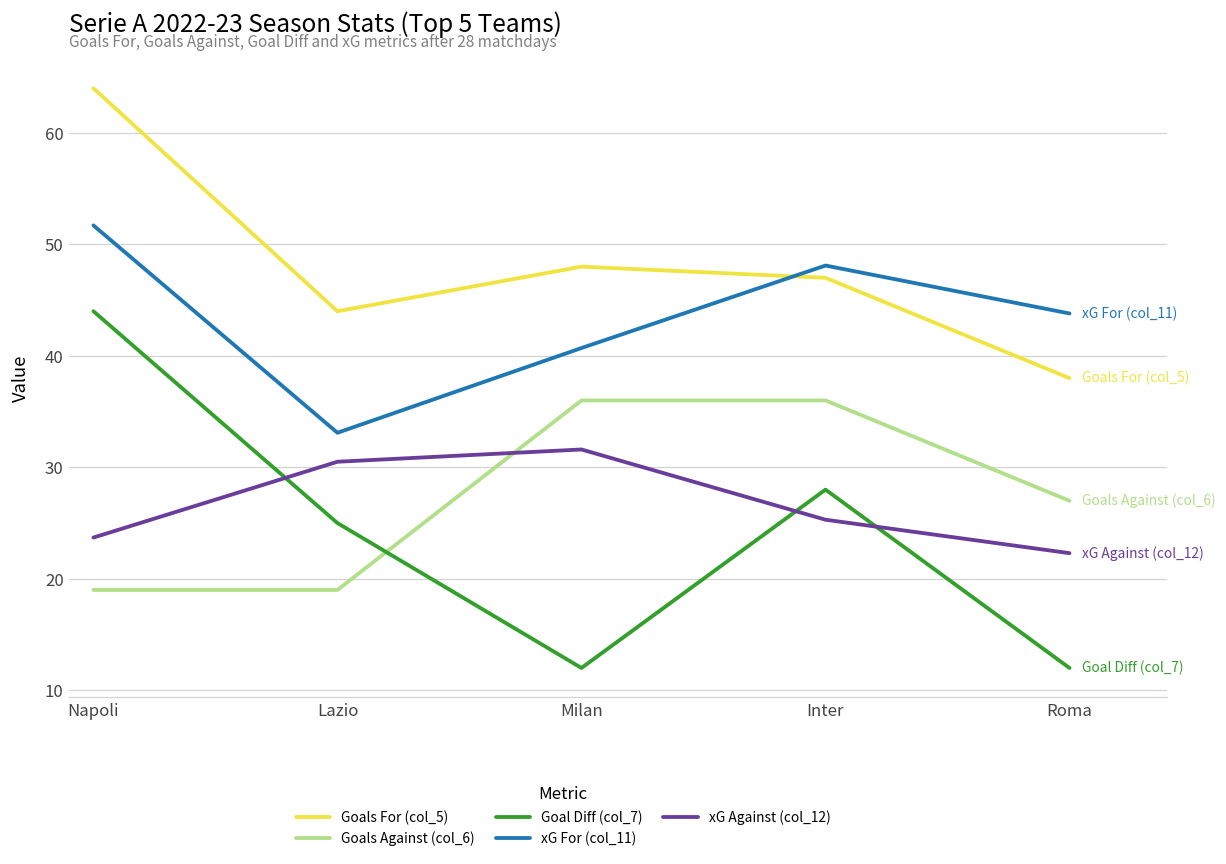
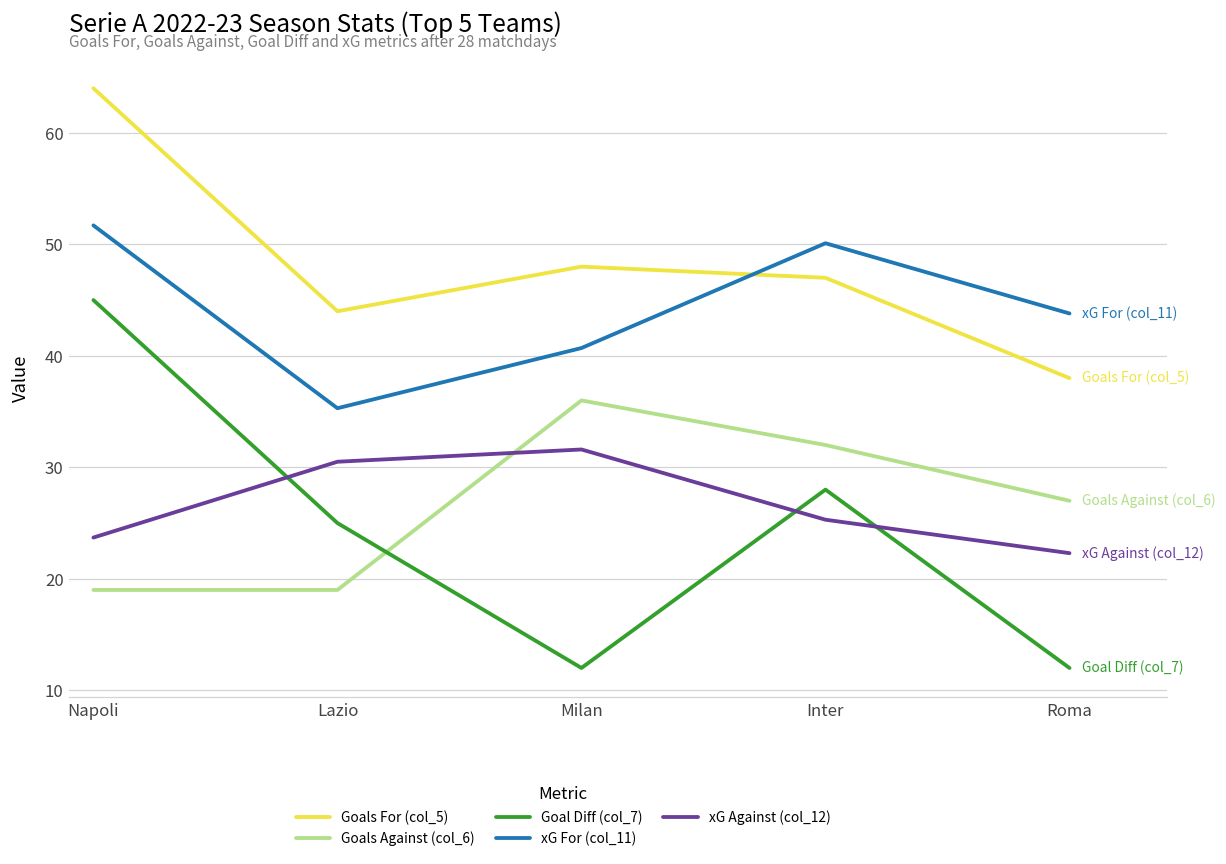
Goal Diff (col_7), Napoli: 44 -> 45
xG For (col_11), Lazio: 33.1 -> 35.3
Goals Against (col_6), Inter: 36 -> 32
xG For (col_11), Inter: 48.1 -> 50.1
